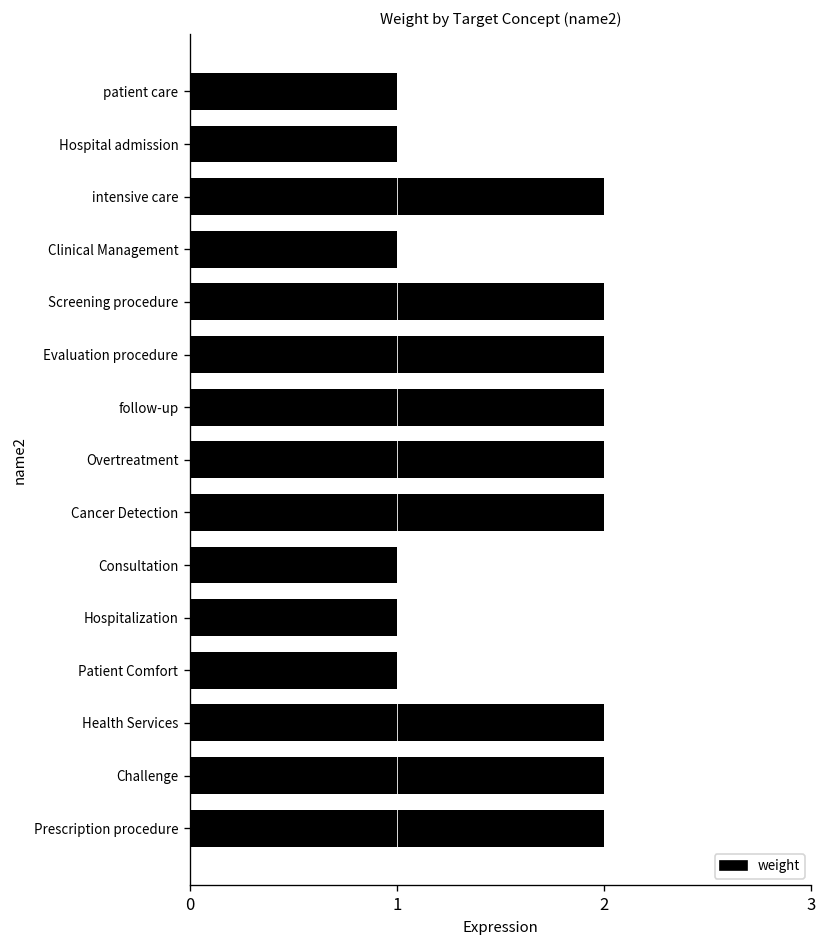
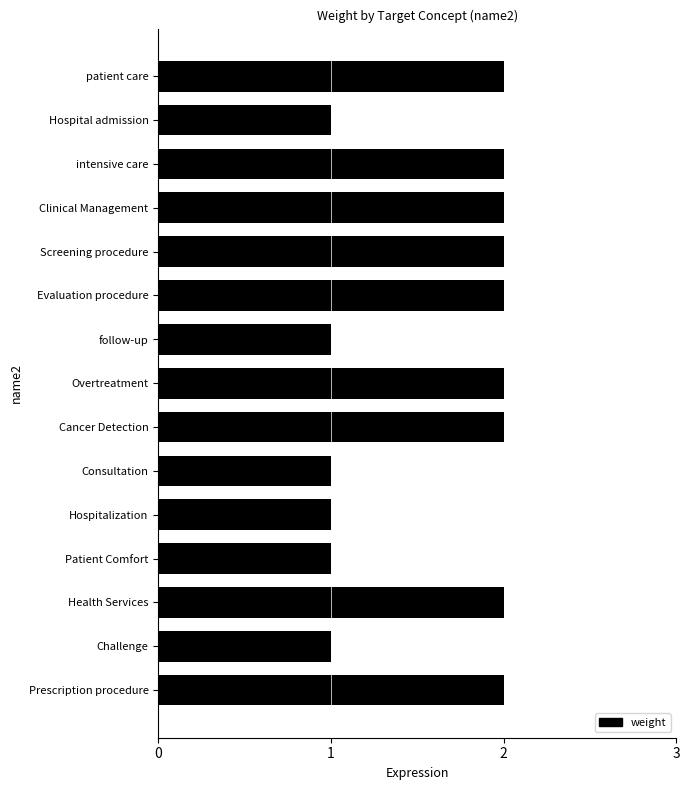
patient care: 1 -> 2
Clinical Management: 1 -> 2
follow-up: 2 -> 1
Challenge: 2 -> 1
